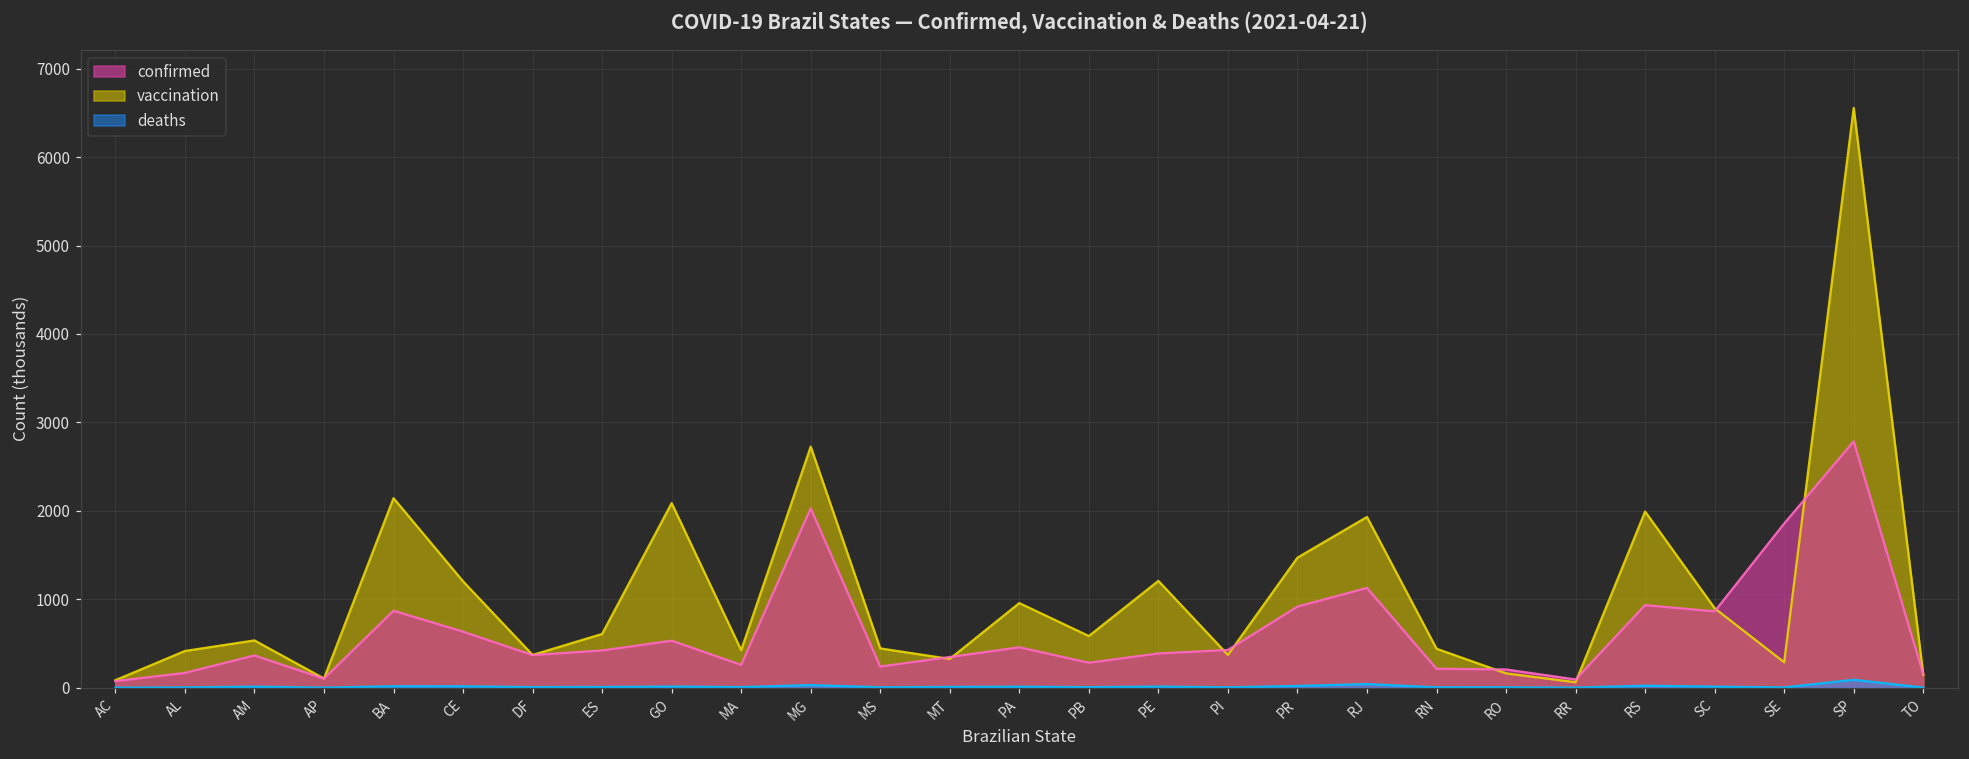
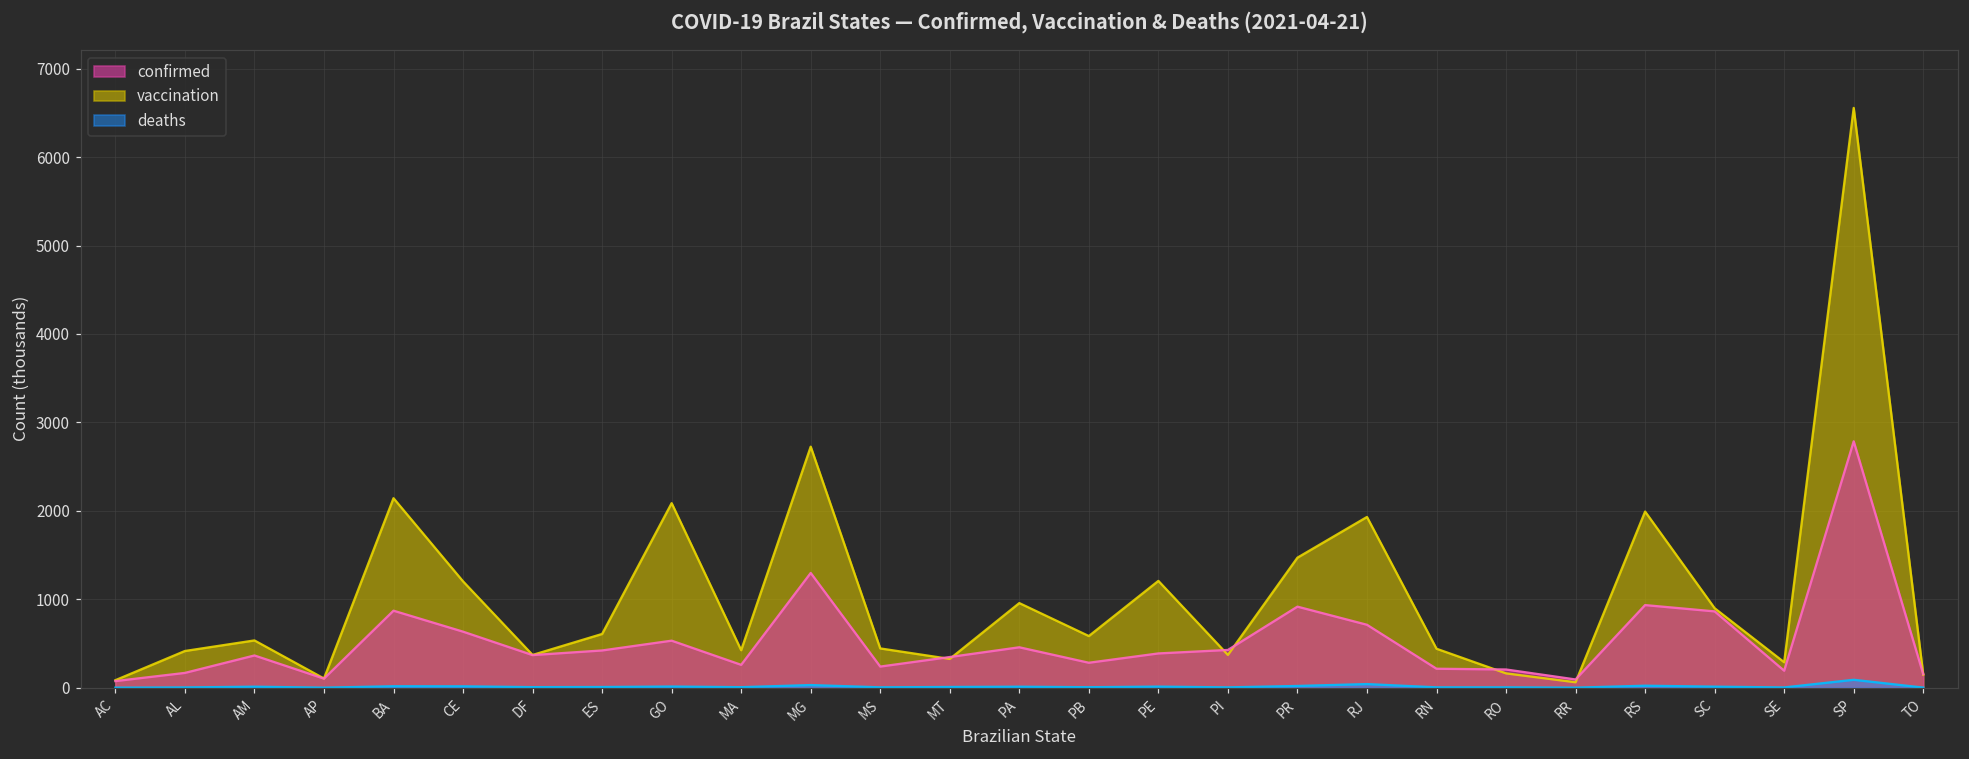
confirmed, MG: 2000 -> 1300
confirmed, RJ: 1100 -> 700
confirmed, SE: 1900 -> 200
